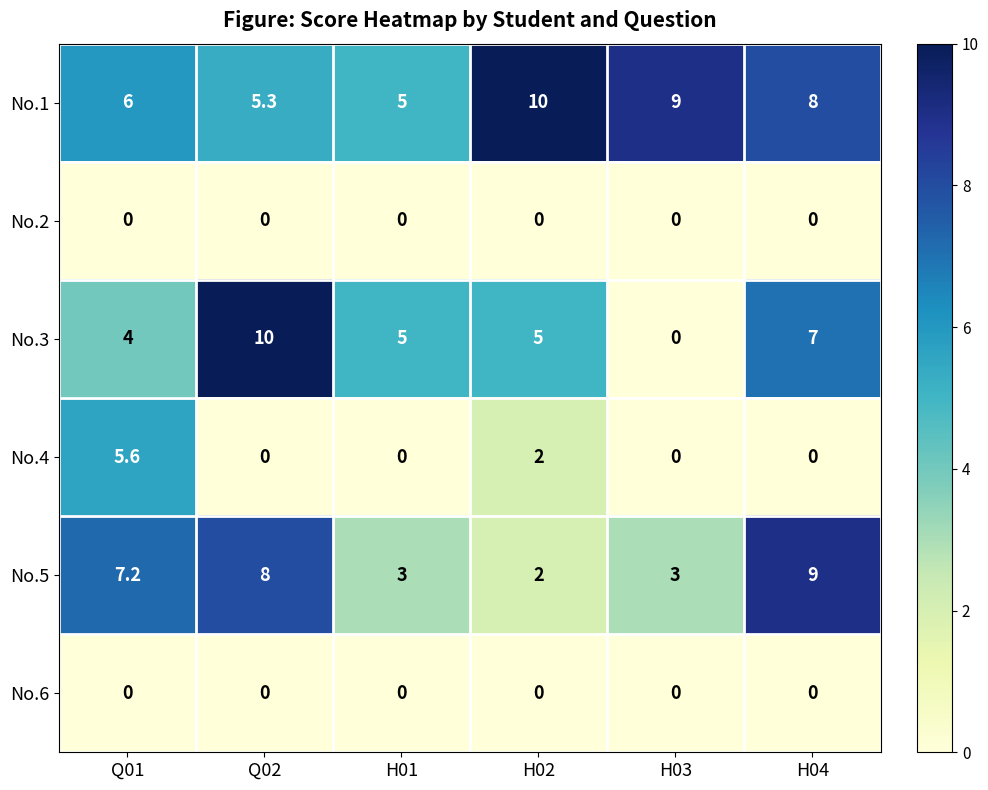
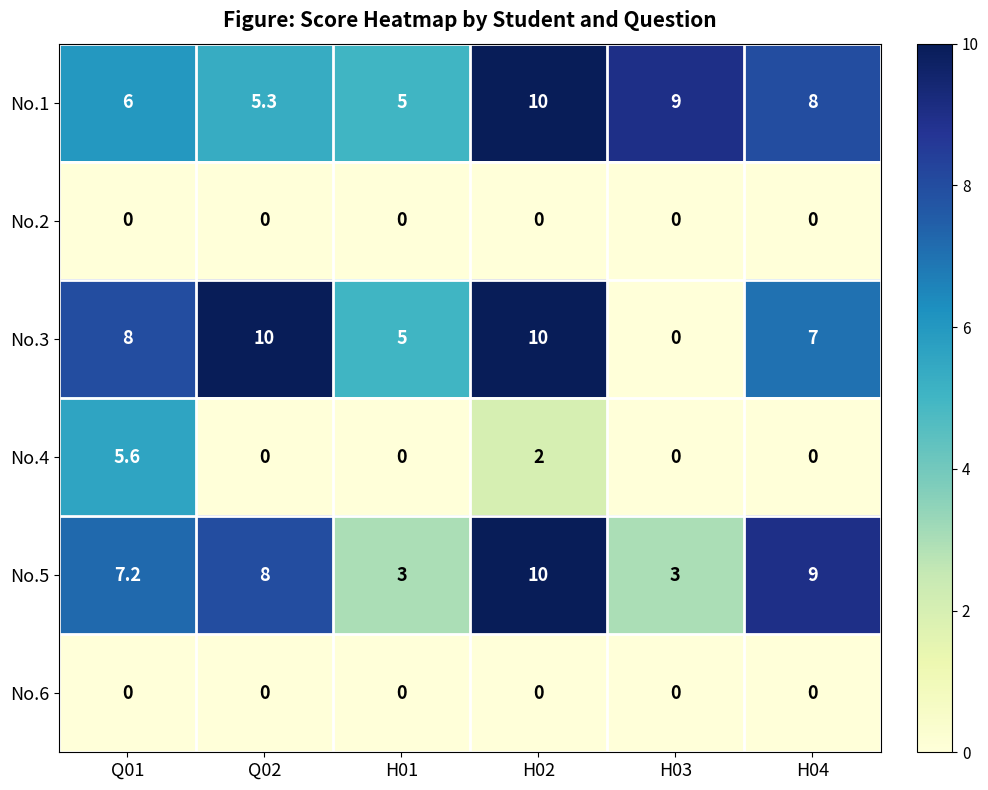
No.3, Q01: 4 -> 8
No.3, H02: 5 -> 10
No.5, H02: 2 -> 10
